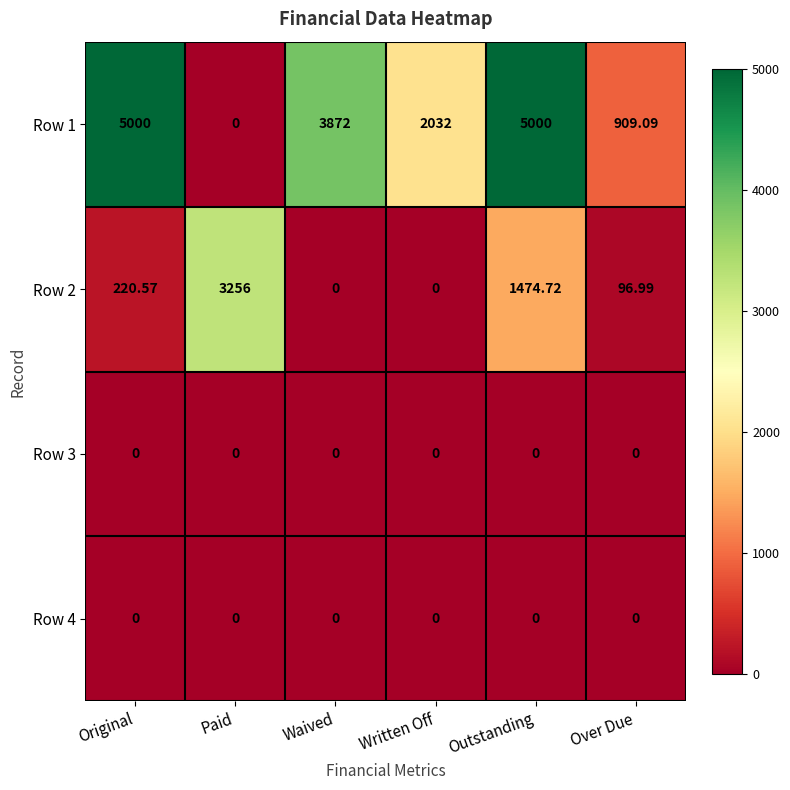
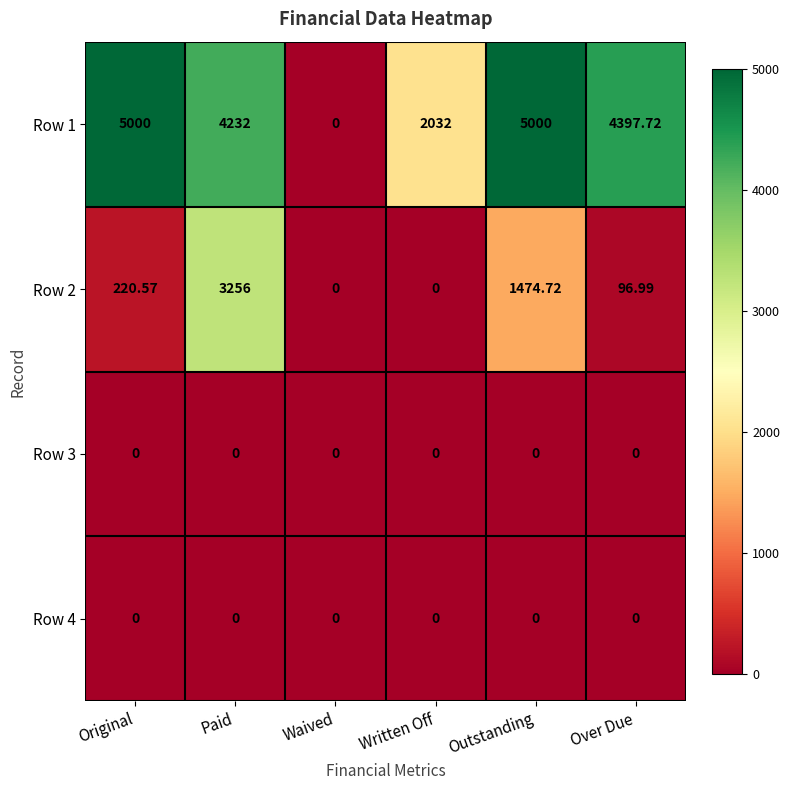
Row 1, Paid: 0 -> 4232
Row 1, Waived: 3872 -> 0
Row 1, Over Due: 909.09 -> 4397.72
